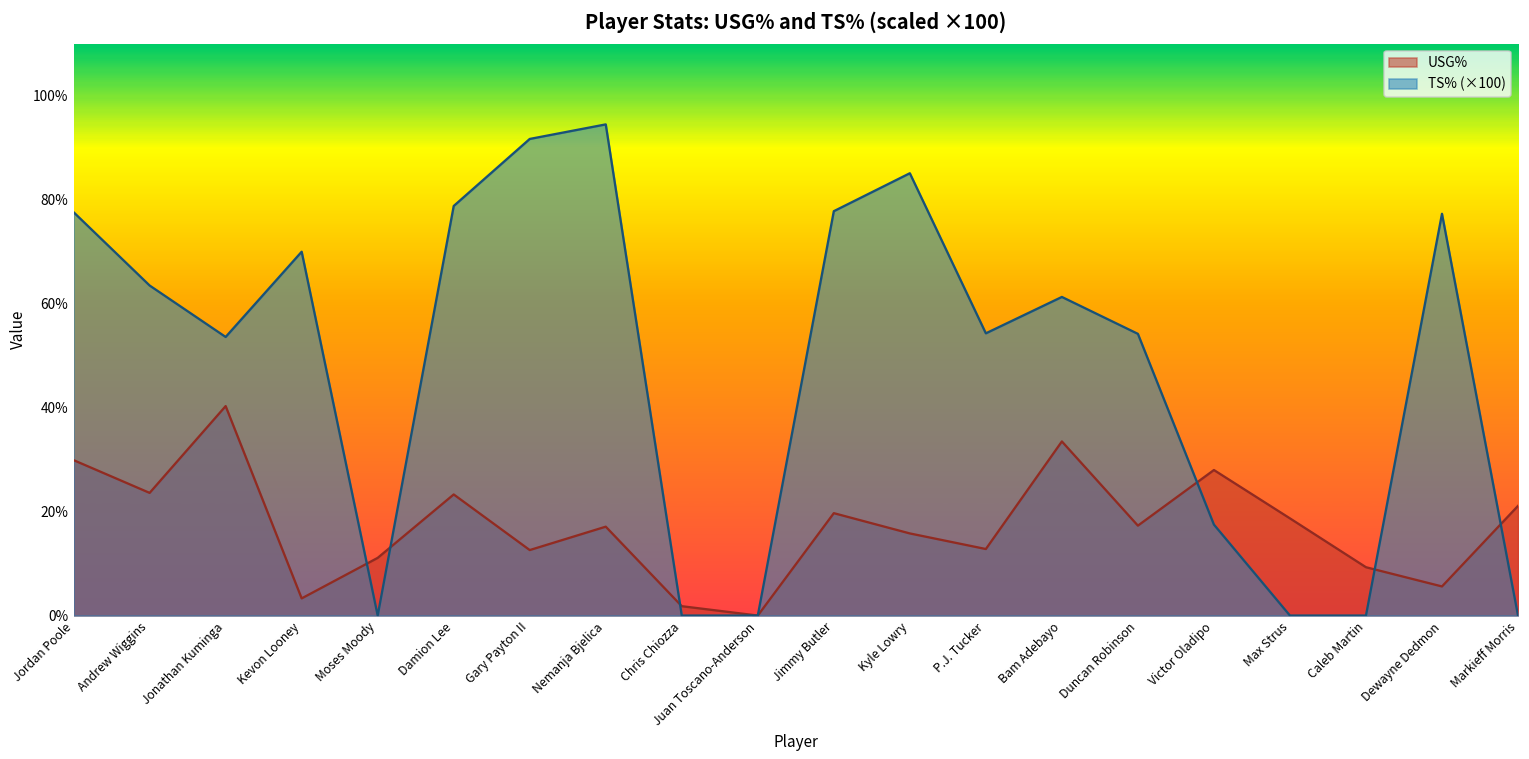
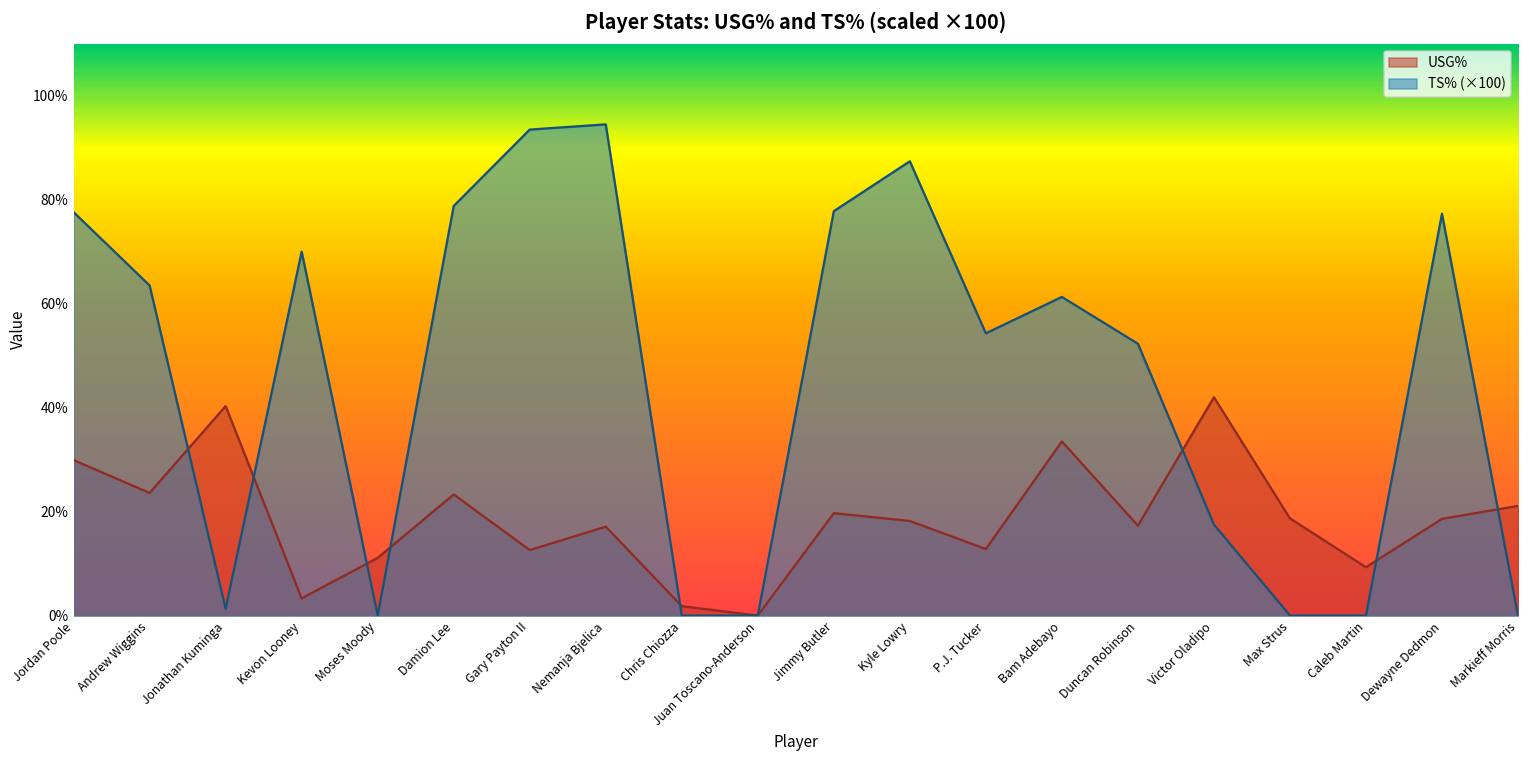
TS% (×100), Jonathan Kuminga: 54% -> 1%
TS% (×100), Gary Payton II: 92% -> 94%
USG%, Kyle Lowry: 16% -> 18%
TS% (×100), Kyle Lowry: 85% -> 87%
TS% (×100), Duncan Robinson: 54% -> 52%
USG%, Victor Oladipo: 28% -> 42%
USG%, Dewayne Dedmon: 6% -> 19%
